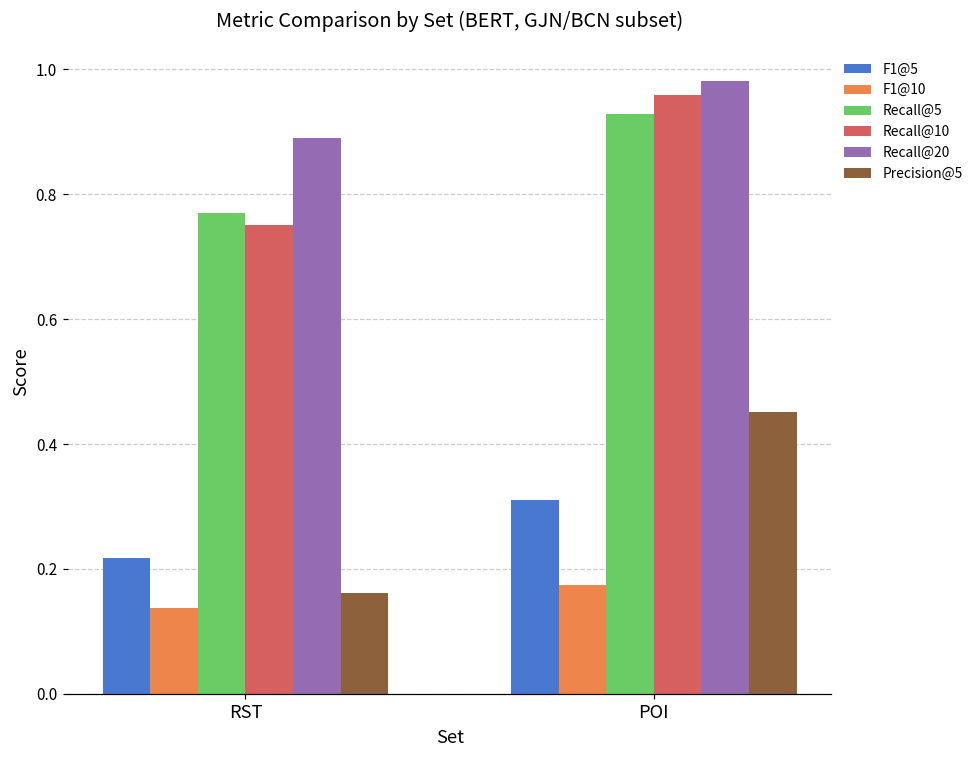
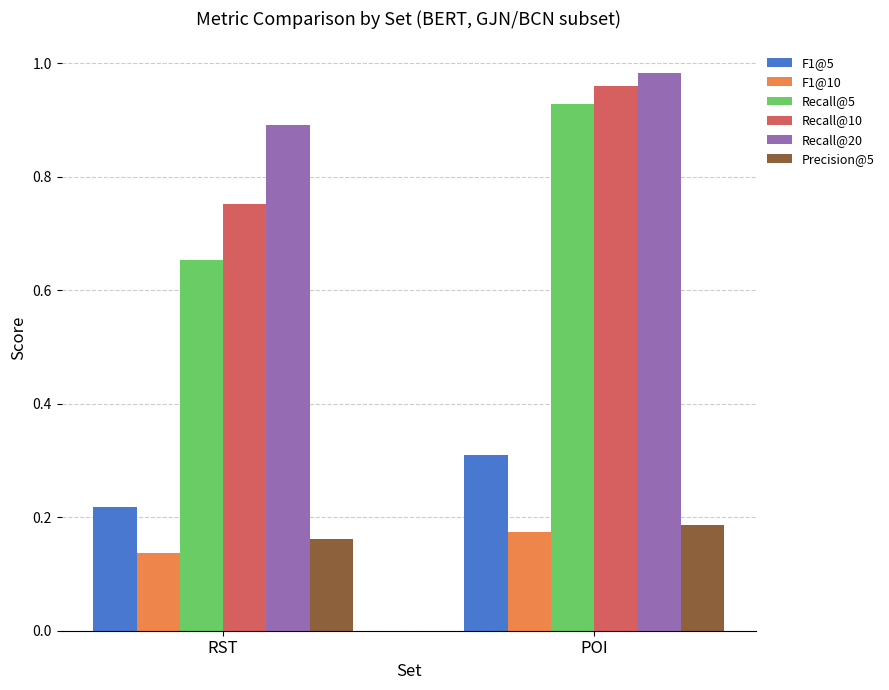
Recall@5, RST: 0.77 -> 0.65
Precision@5, POI: 0.45 -> 0.19
